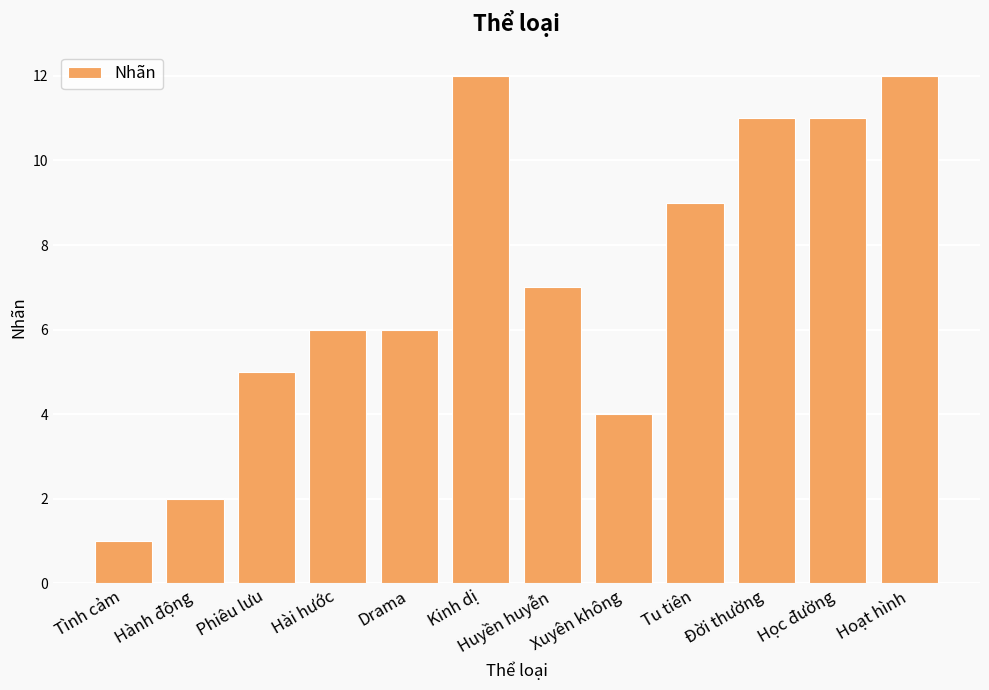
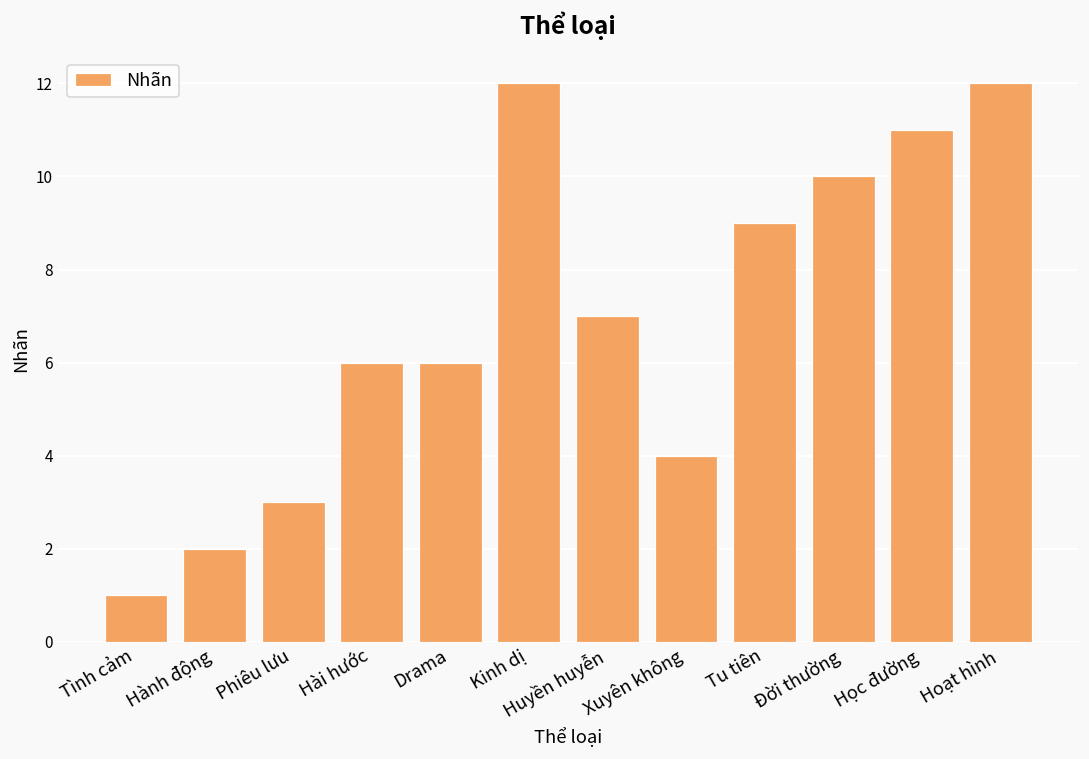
Phiêu lưu: 5 -> 3
Đời thường: 11 -> 10
